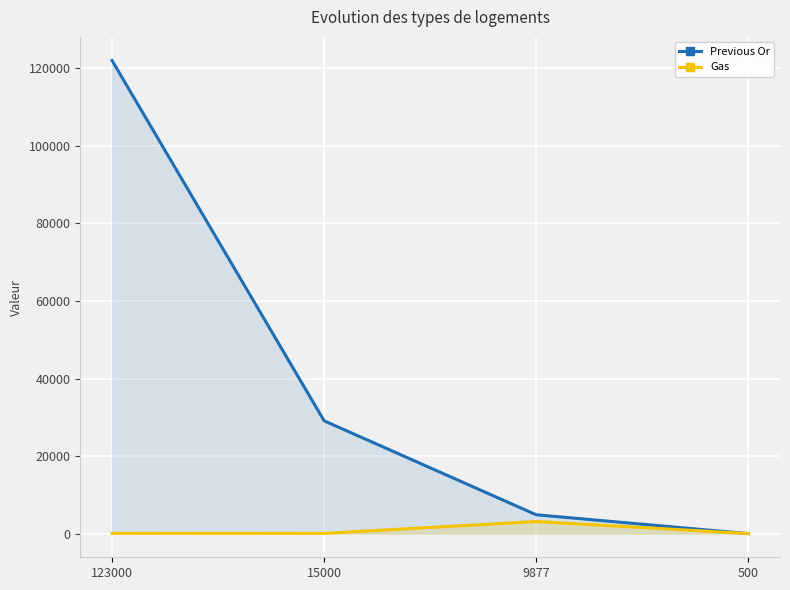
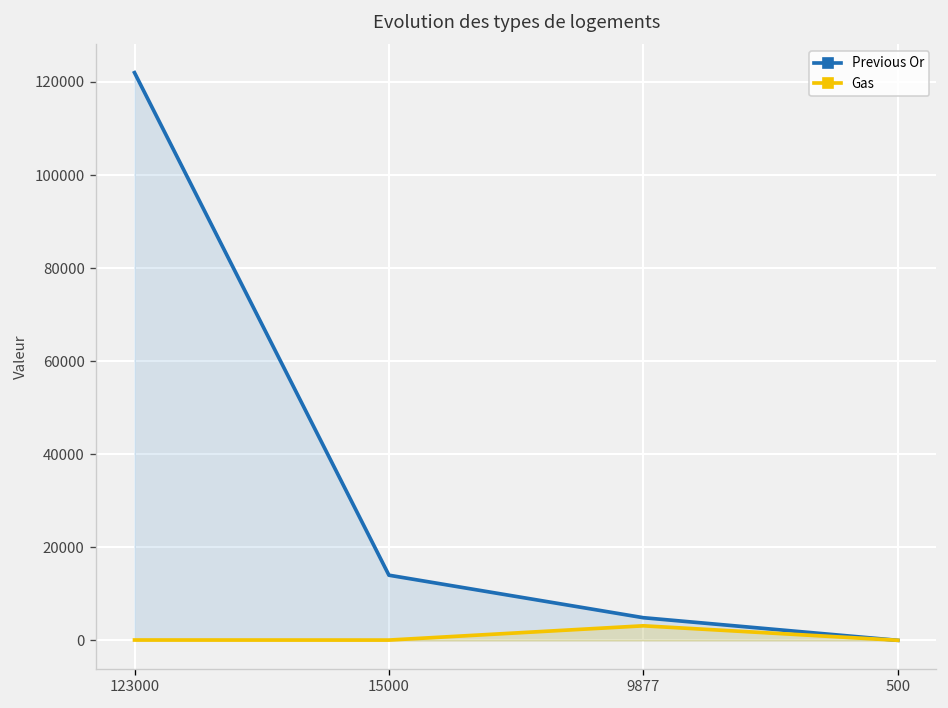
Previous Or, 15000: 29000 -> 14000
